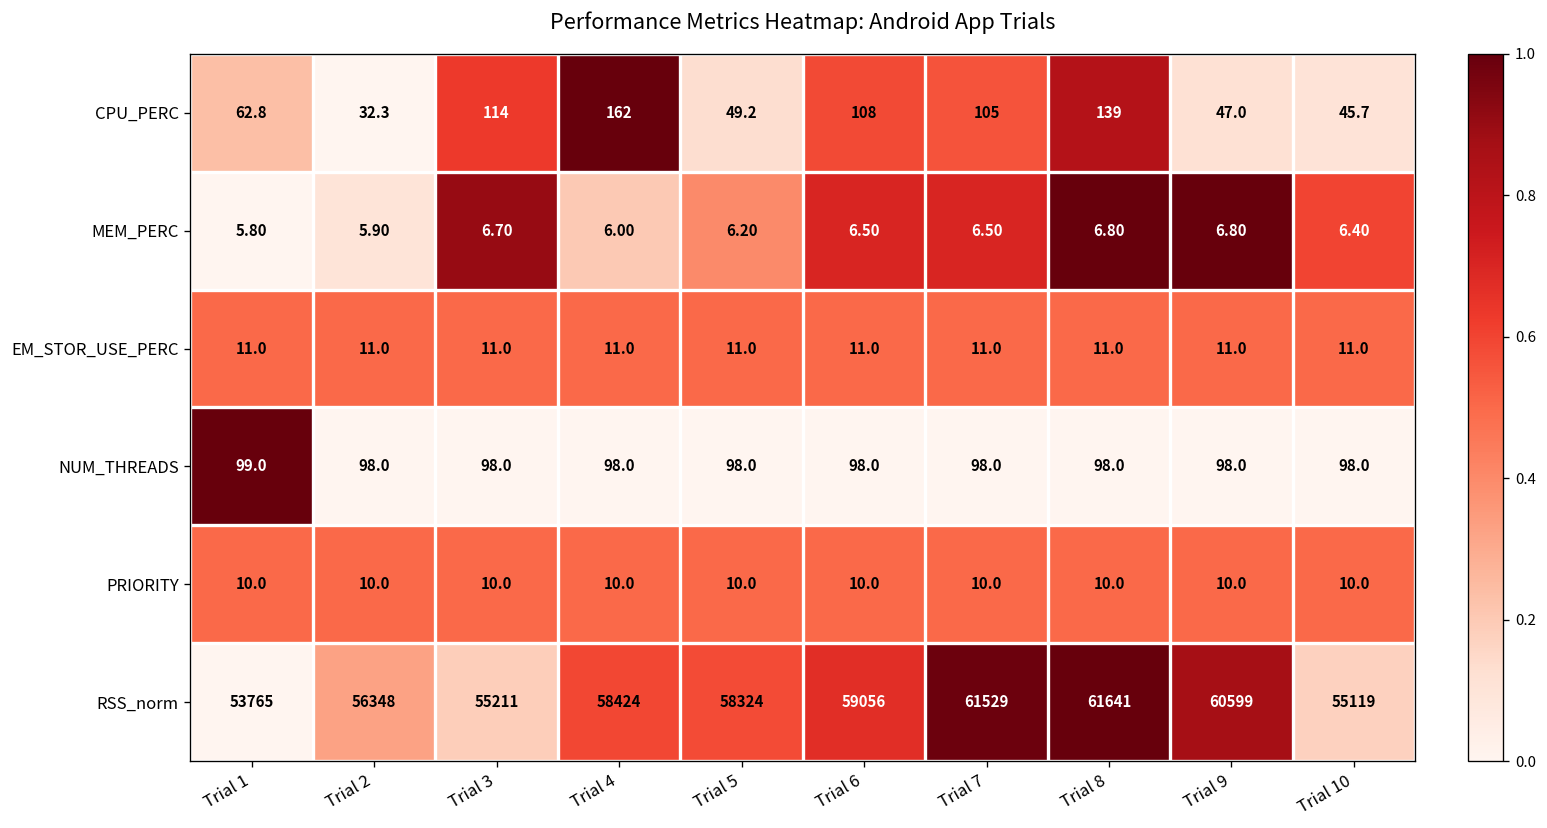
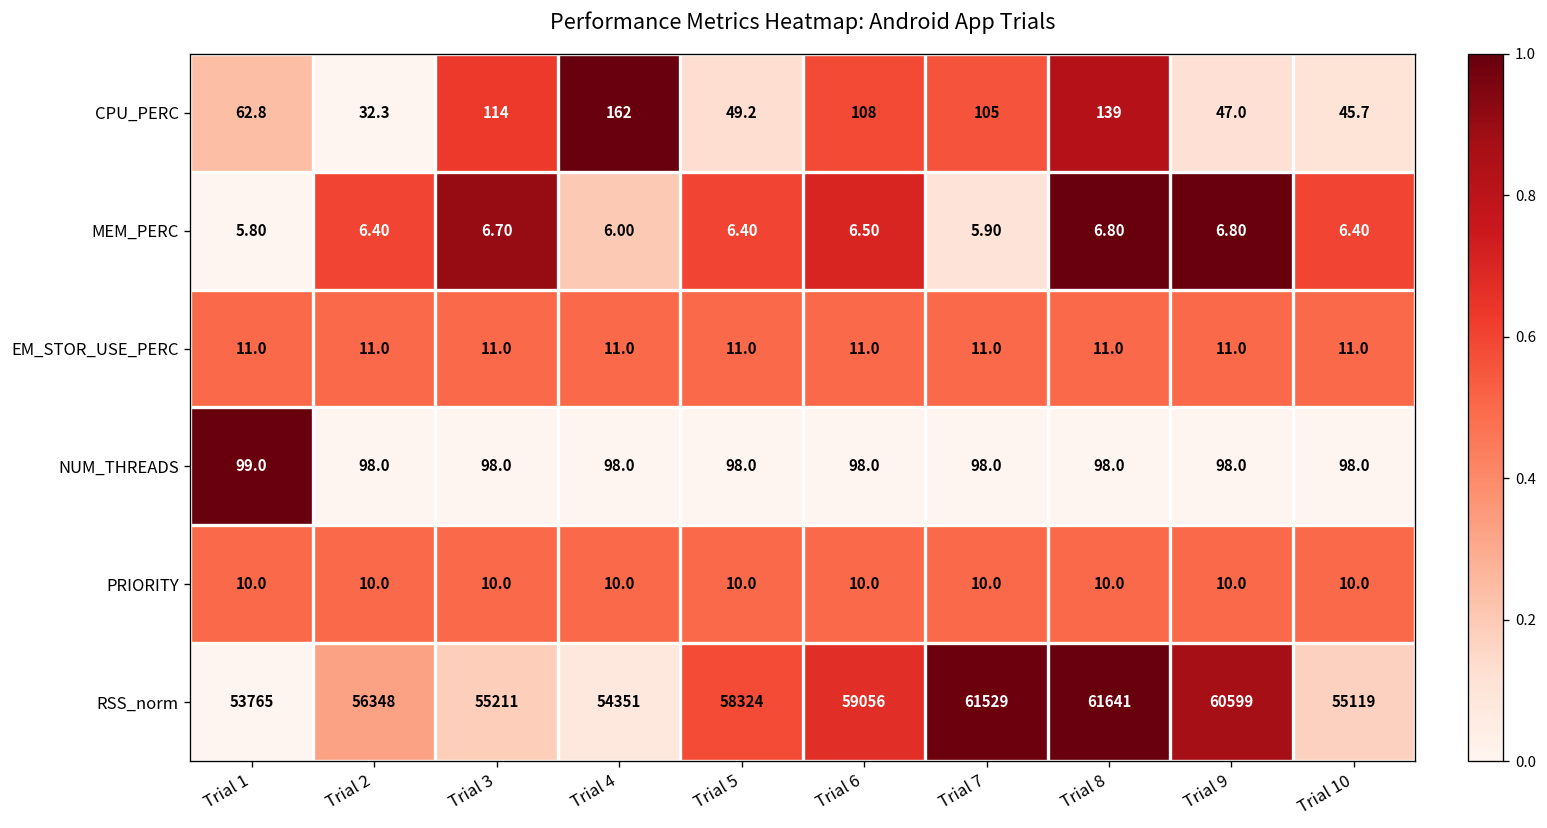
MEM_PERC, Trial 2: 5.90 -> 6.40
MEM_PERC, Trial 5: 6.20 -> 6.40
MEM_PERC, Trial 7: 6.50 -> 5.90
RSS_norm, Trial 4: 58424 -> 54351
